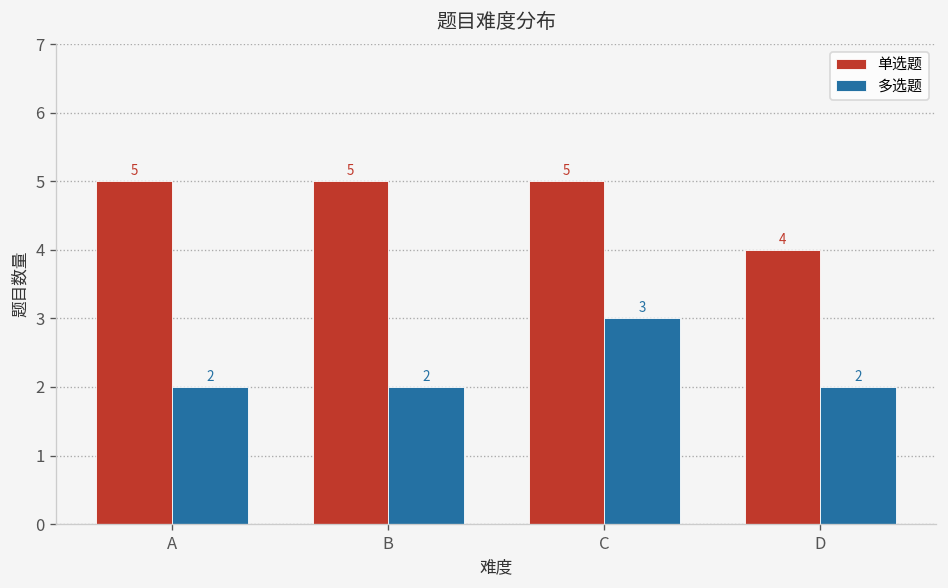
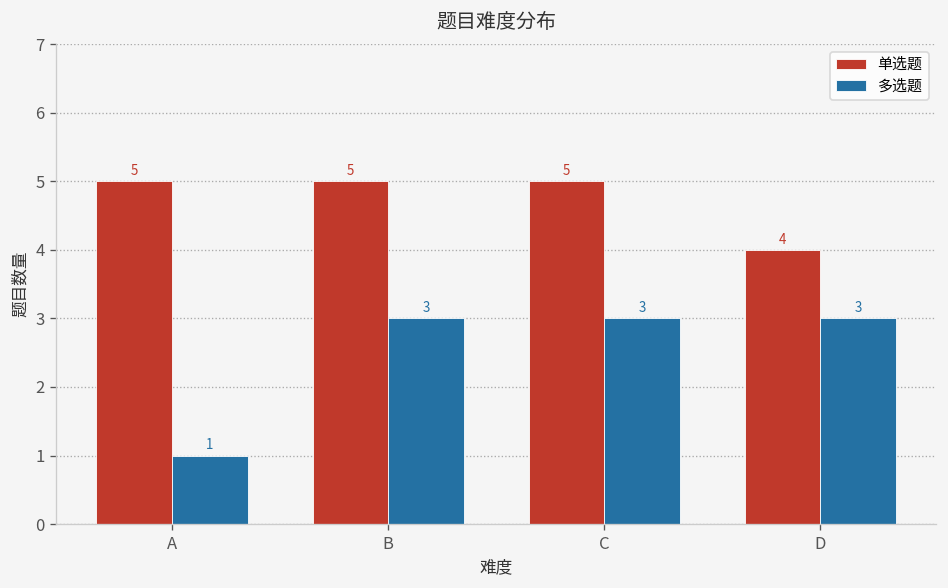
多选题, A: 2 -> 1
多选题, B: 2 -> 3
多选题, D: 2 -> 3
